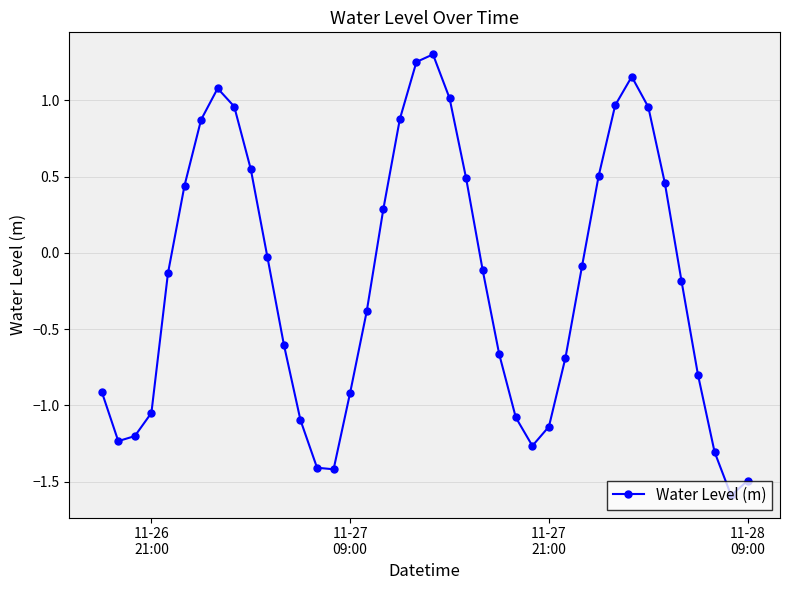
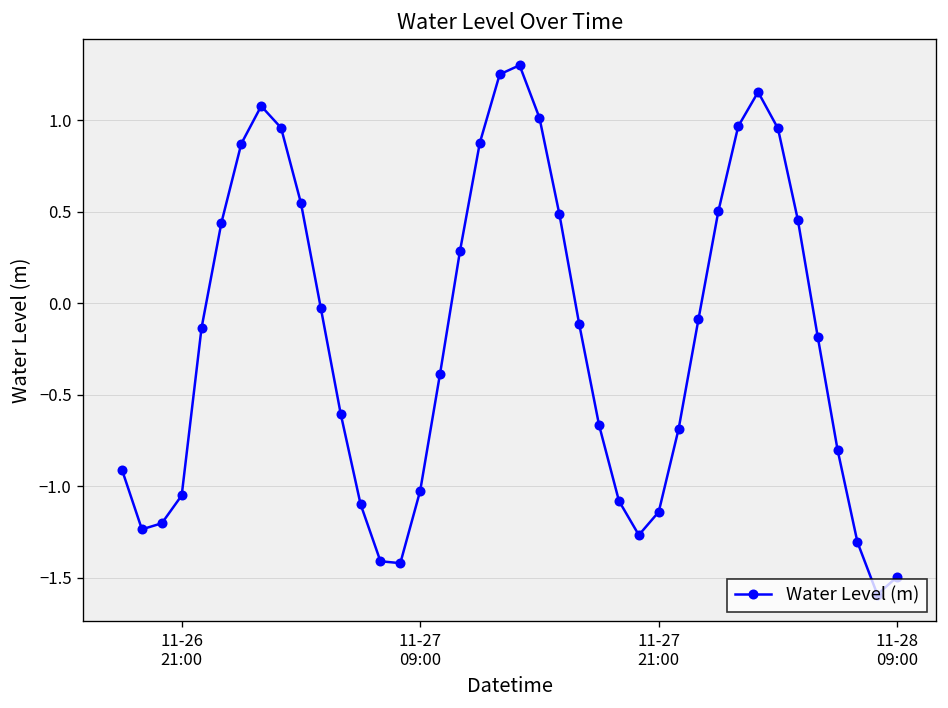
11-27 09:00: -0.92 -> -1.02
